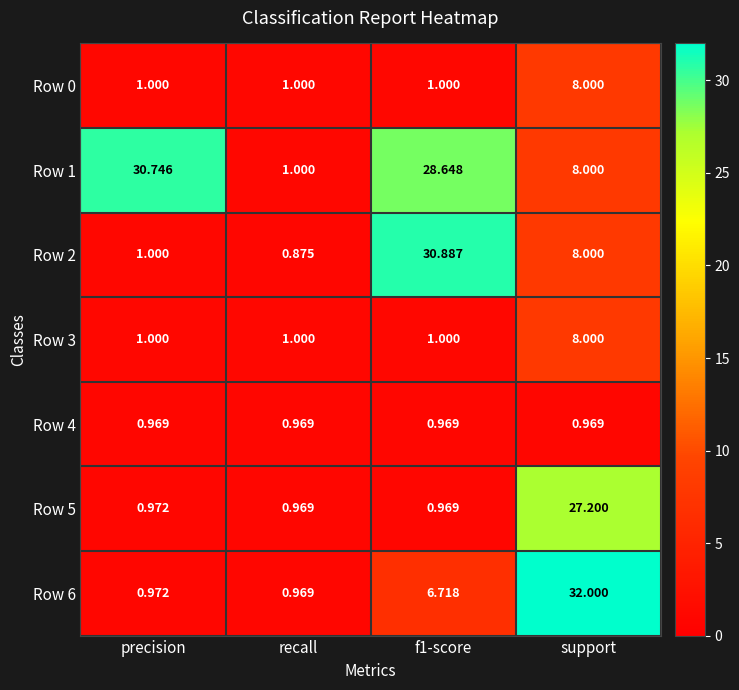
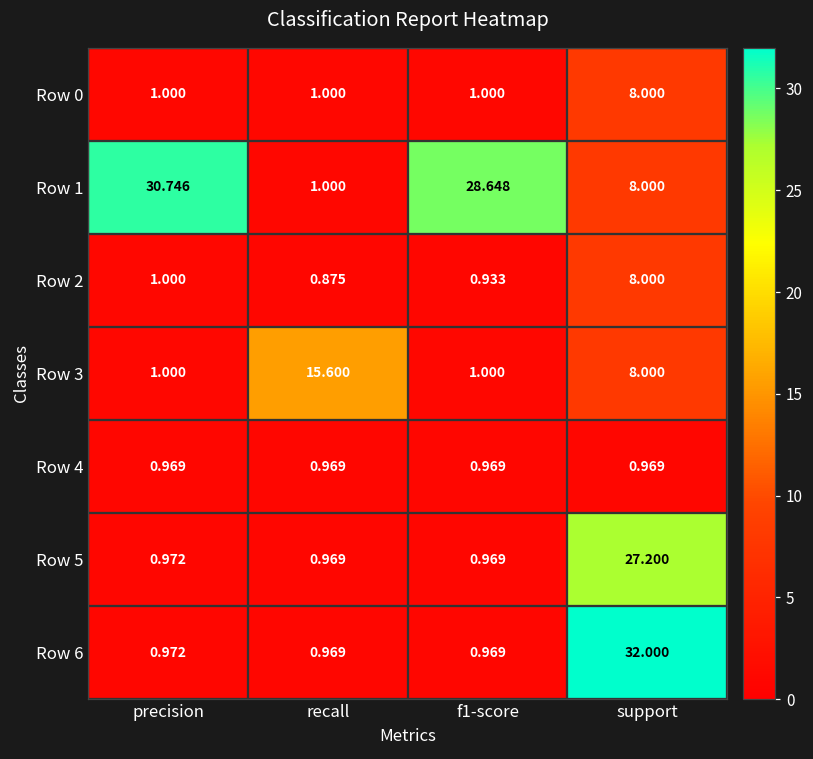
Row 2, f1-score: 30.887 -> 0.933
Row 3, recall: 1.000 -> 15.600
Row 6, f1-score: 6.718 -> 0.969
